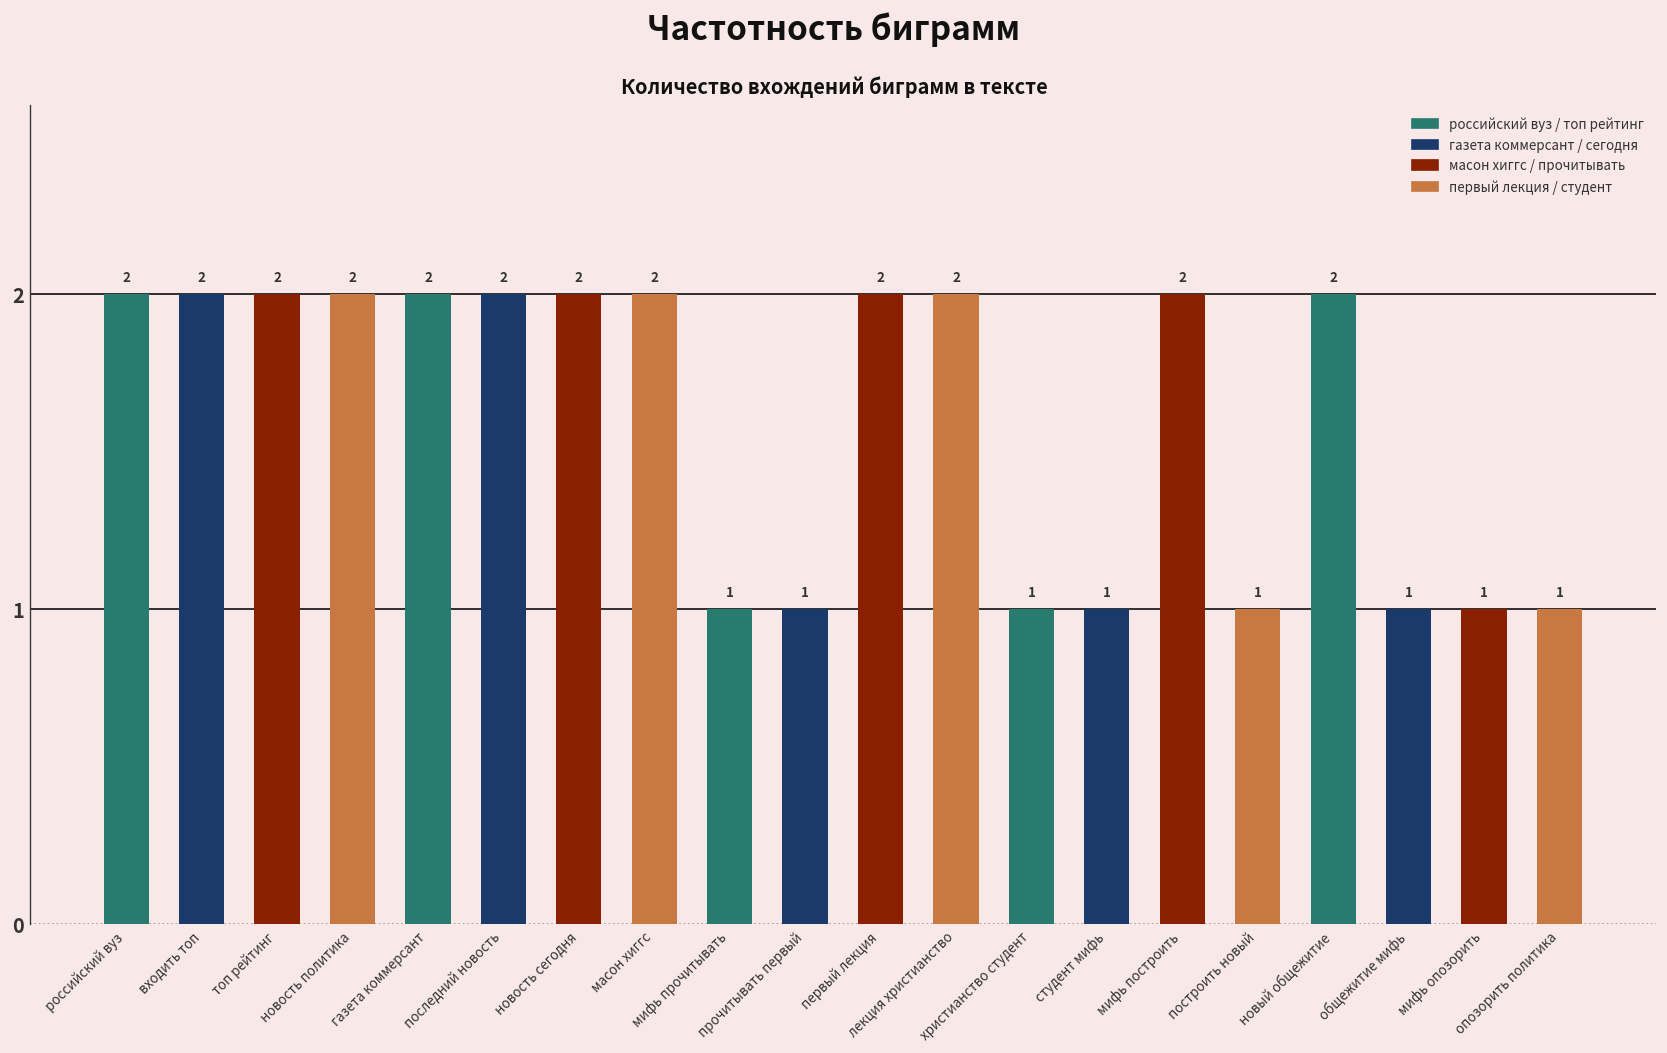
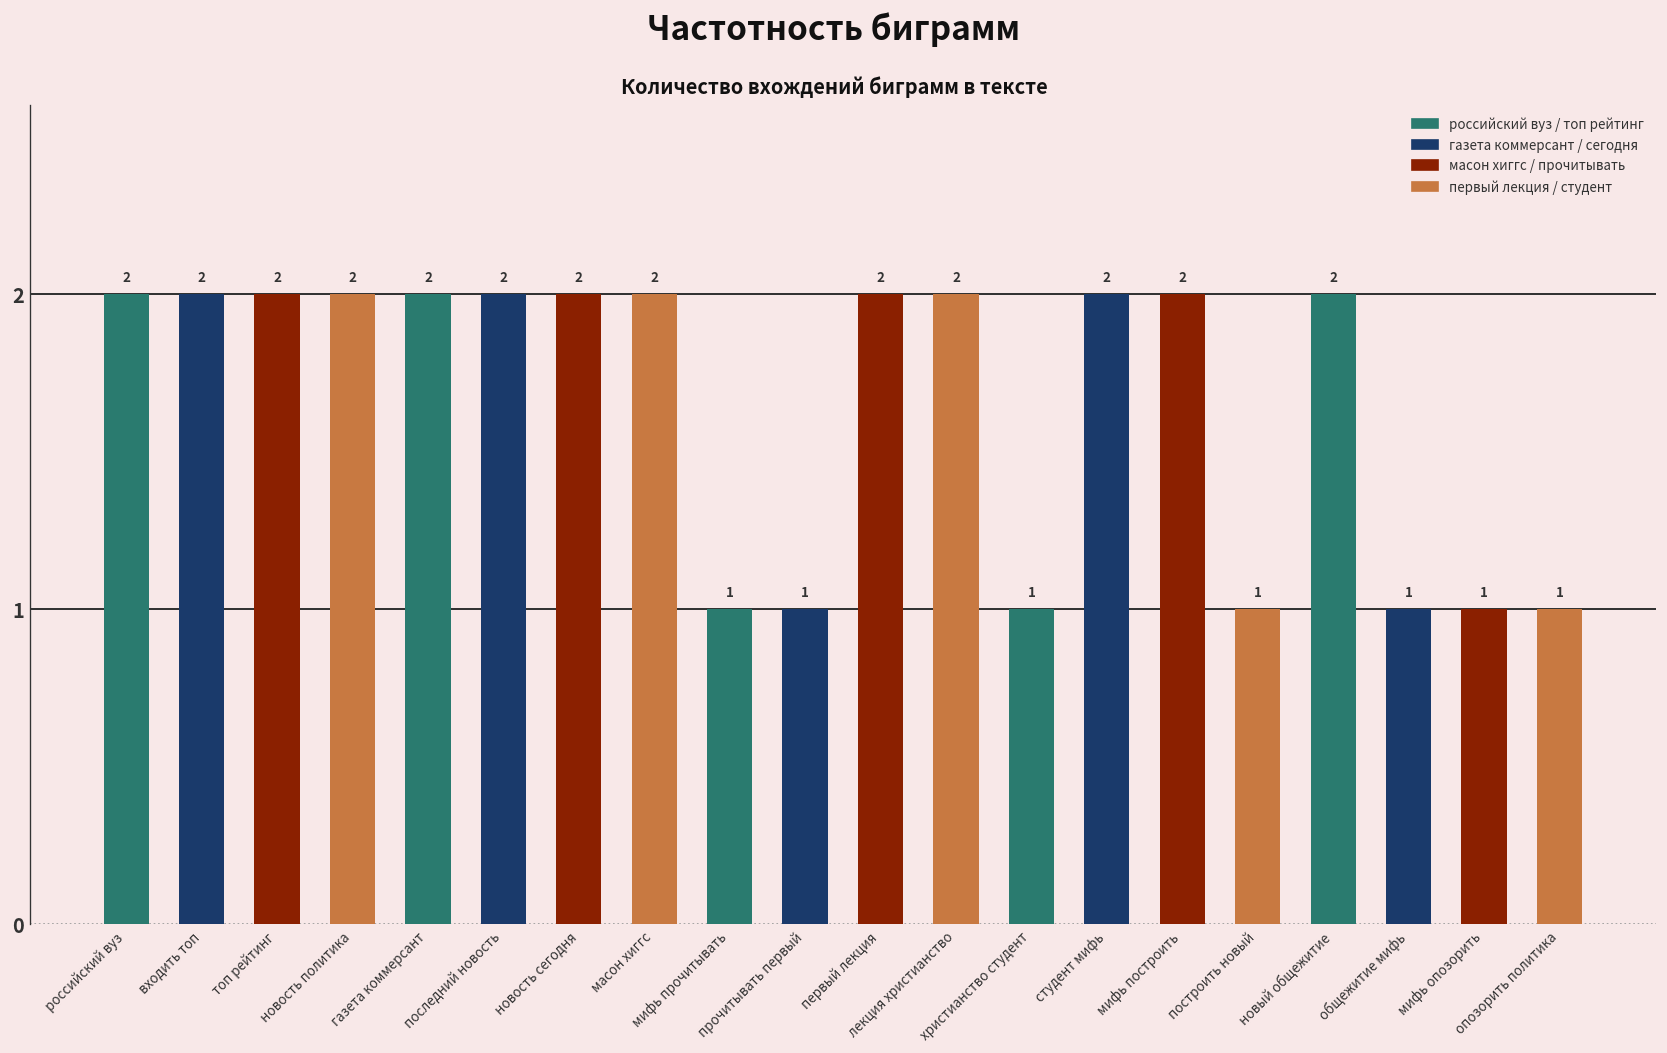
студент мифь: 1 -> 2
